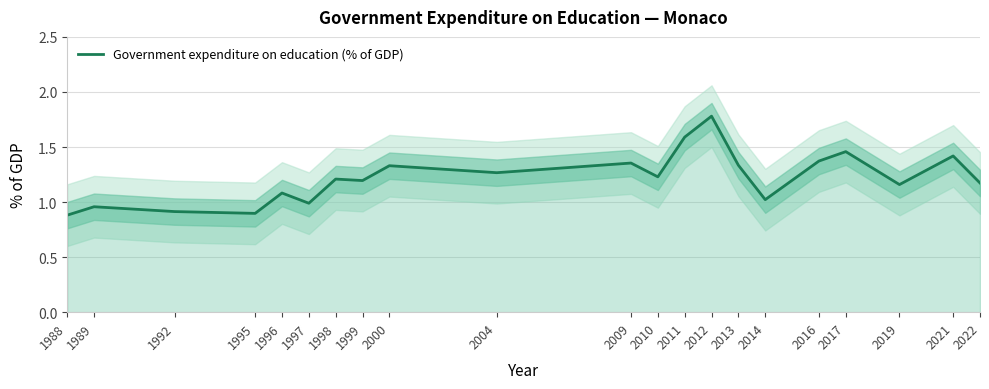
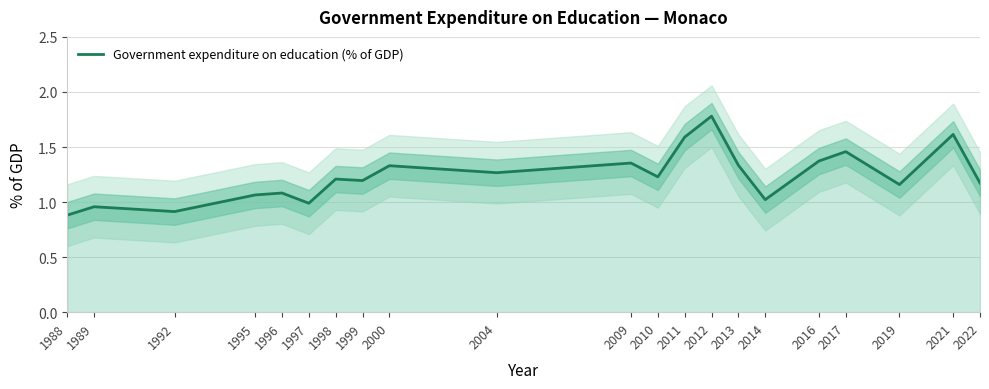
Government expenditure on education (% of GDP), 1995: 0.90 -> 1.06
Government expenditure on education (% of GDP), 2021: 1.42 -> 1.61
